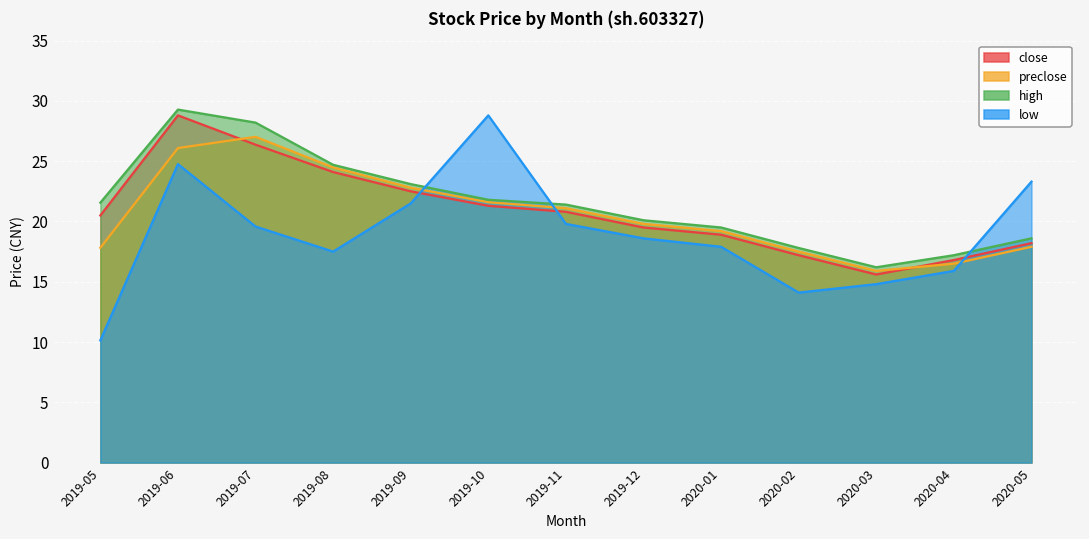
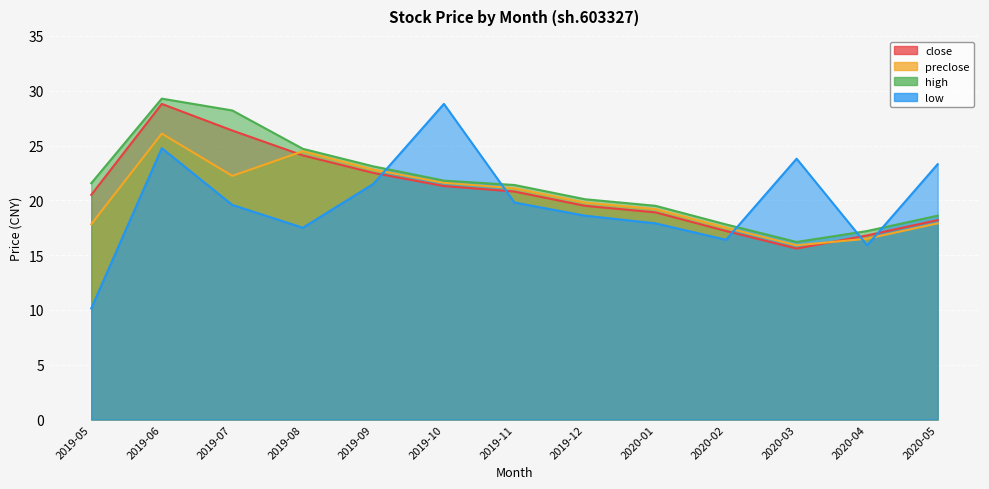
preclose, 2019-07: 27.0 -> 22.2
low, 2020-02: 14.1 -> 16.4
low, 2020-03: 14.8 -> 23.8
